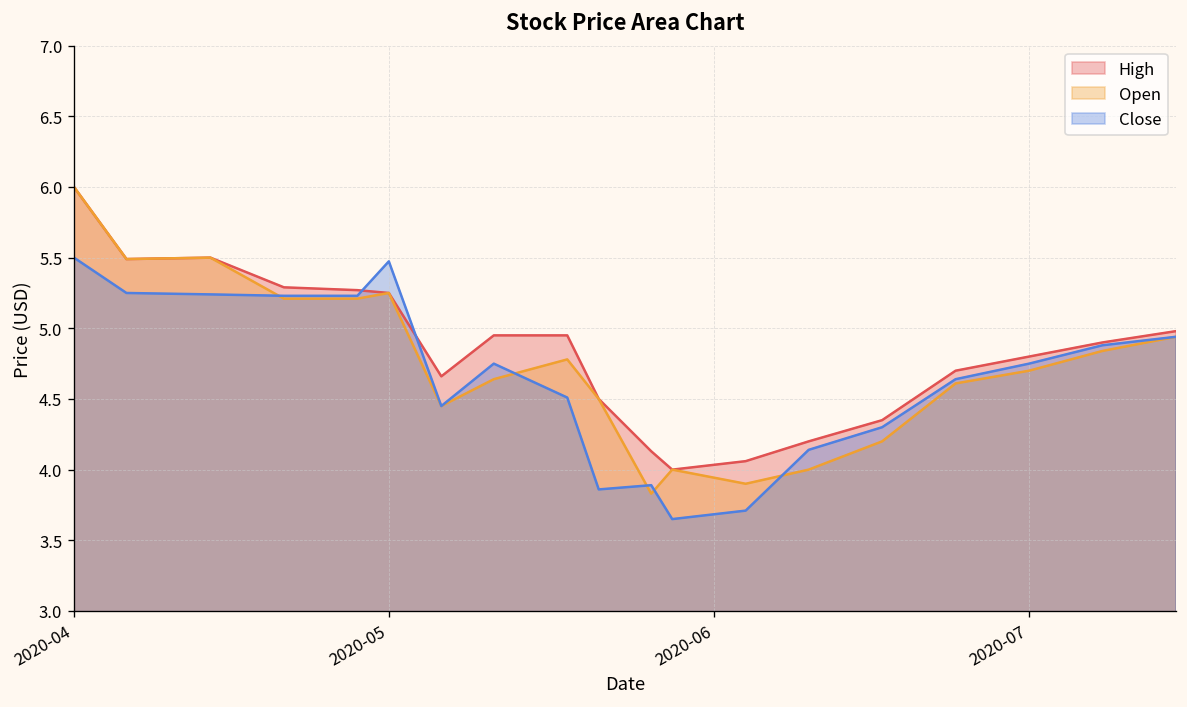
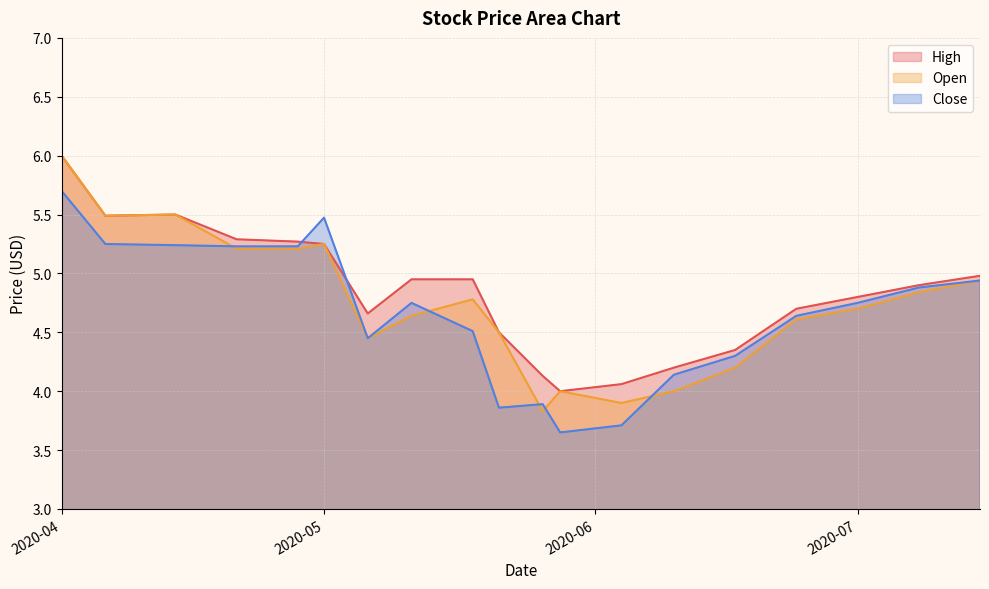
Close, 2020-04: 5.5 -> 5.7
